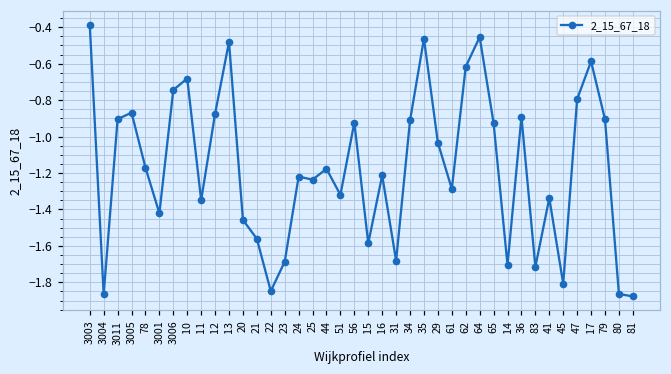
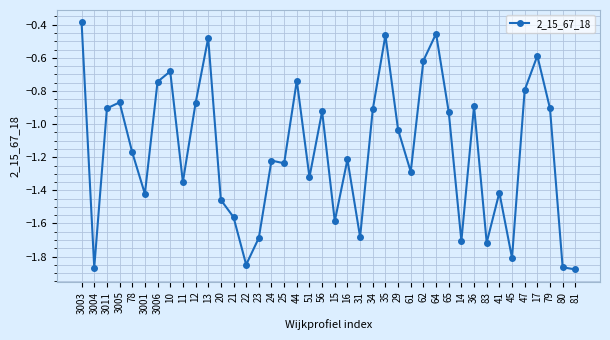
44: -1.18 -> -0.74
41: -1.34 -> -1.41
